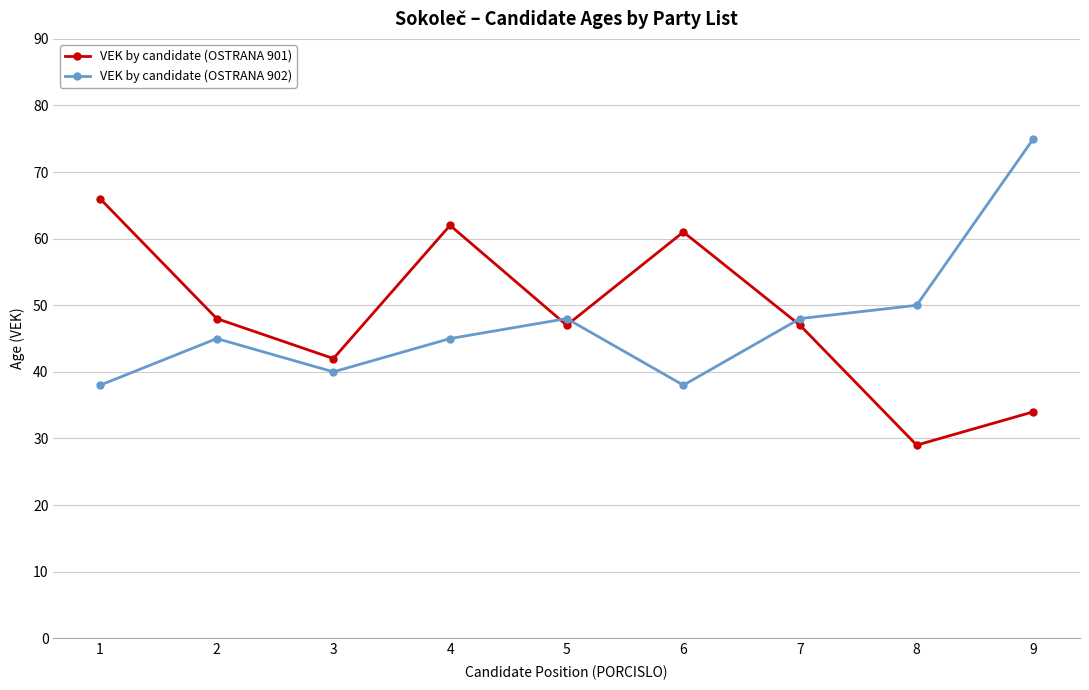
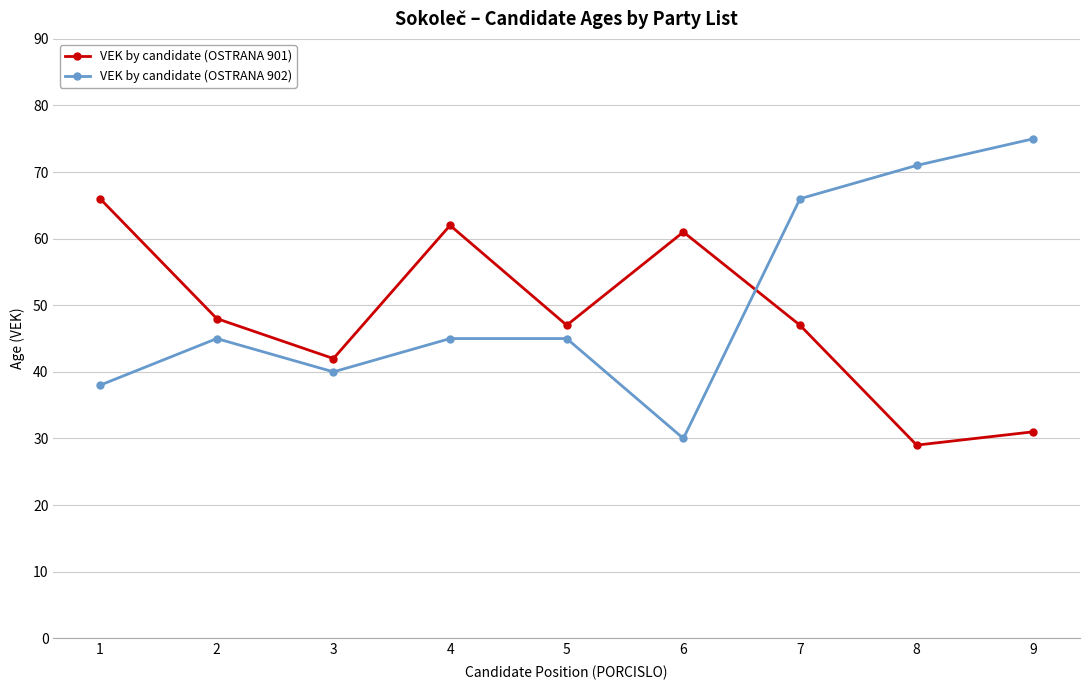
VEK by candidate (OSTRANA 902), 5: 48 -> 45
VEK by candidate (OSTRANA 902), 6: 38 -> 30
VEK by candidate (OSTRANA 902), 7: 48 -> 66
VEK by candidate (OSTRANA 902), 8: 50 -> 71
VEK by candidate (OSTRANA 901), 9: 34 -> 31
